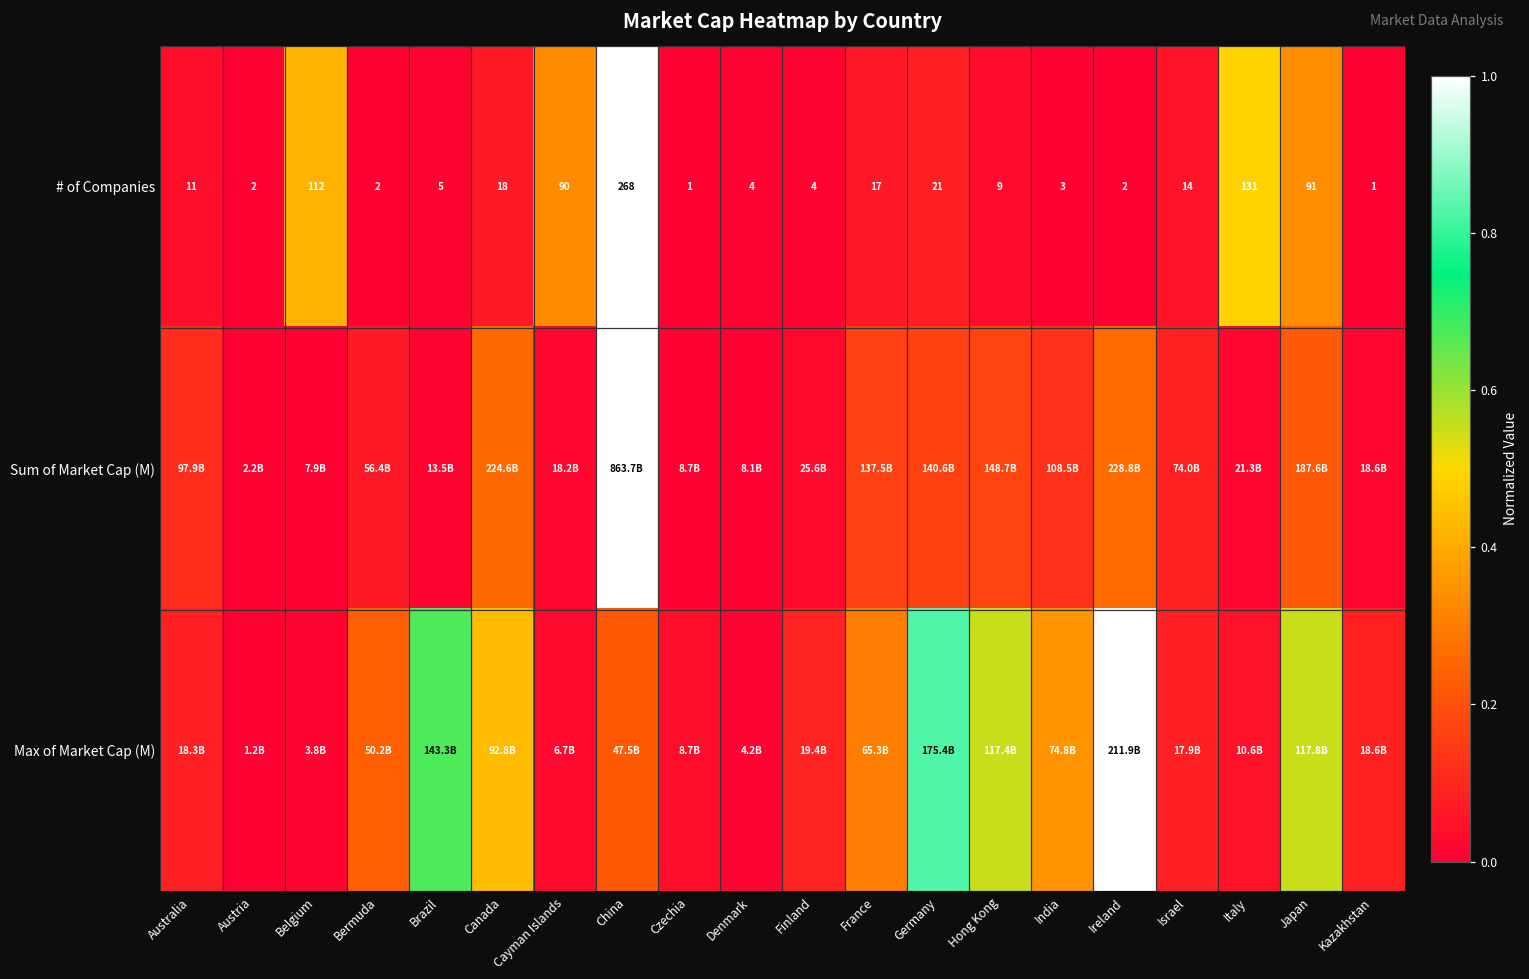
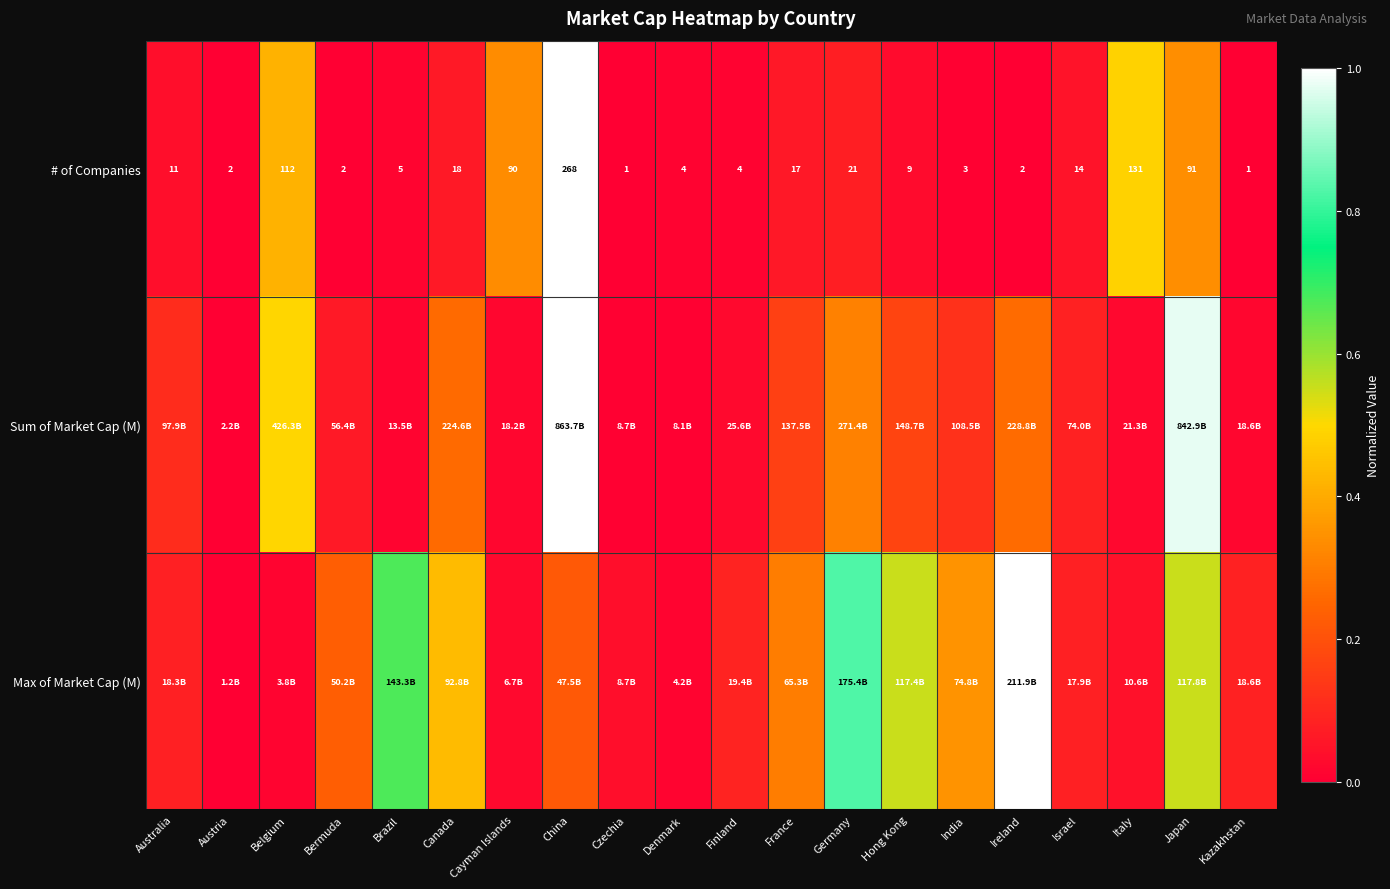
Sum of Market Cap (M), Belgium: 7.9B -> 426.3B
Sum of Market Cap (M), Germany: 140.6B -> 271.4B
Sum of Market Cap (M), Japan: 187.6B -> 842.9B
